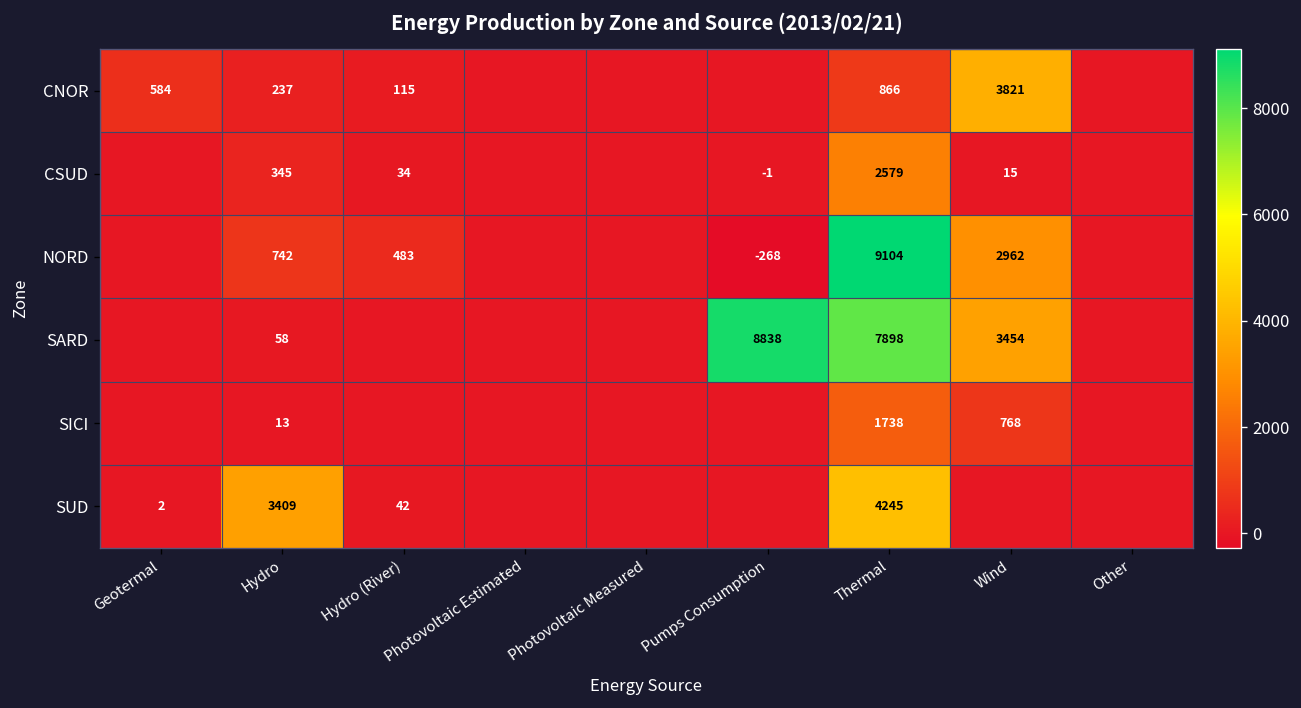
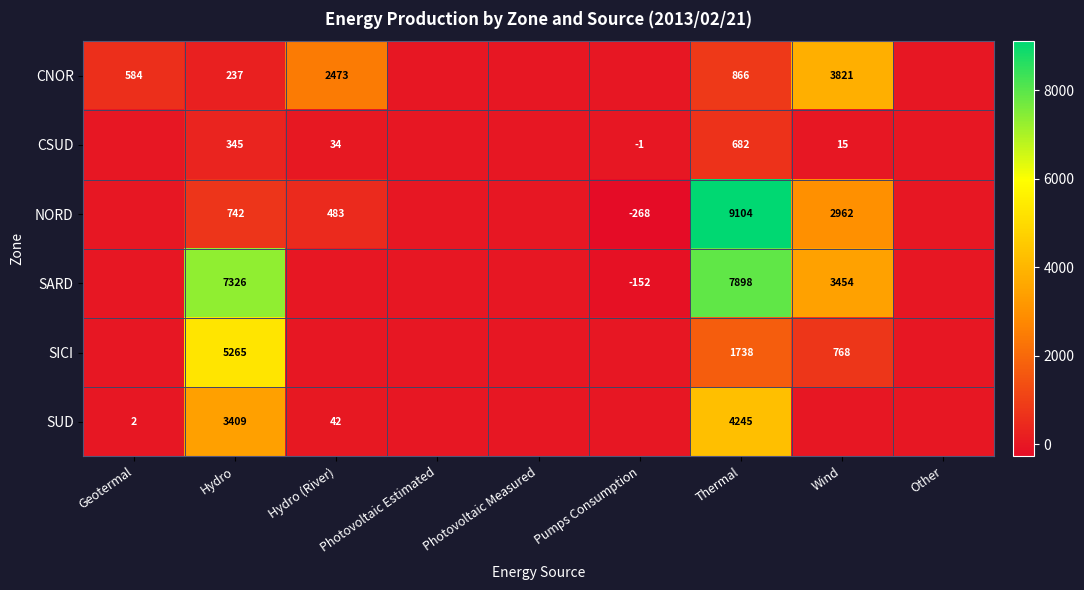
CNOR, Hydro (River): 115 -> 2473
CSUD, Thermal: 2579 -> 682
SARD, Hydro: 58 -> 7326
SARD, Pumps Consumption: 8838 -> -152
SICI, Hydro: 13 -> 5265
